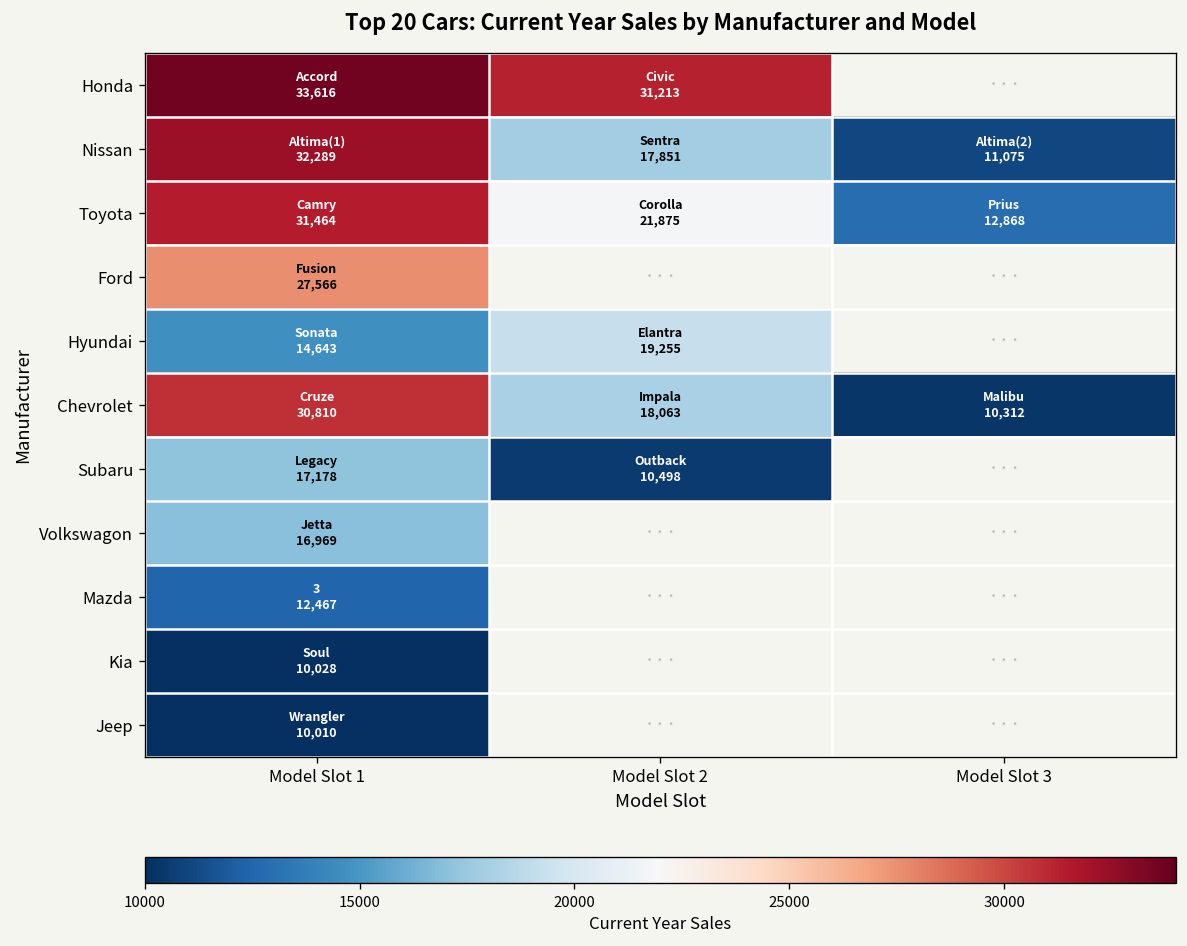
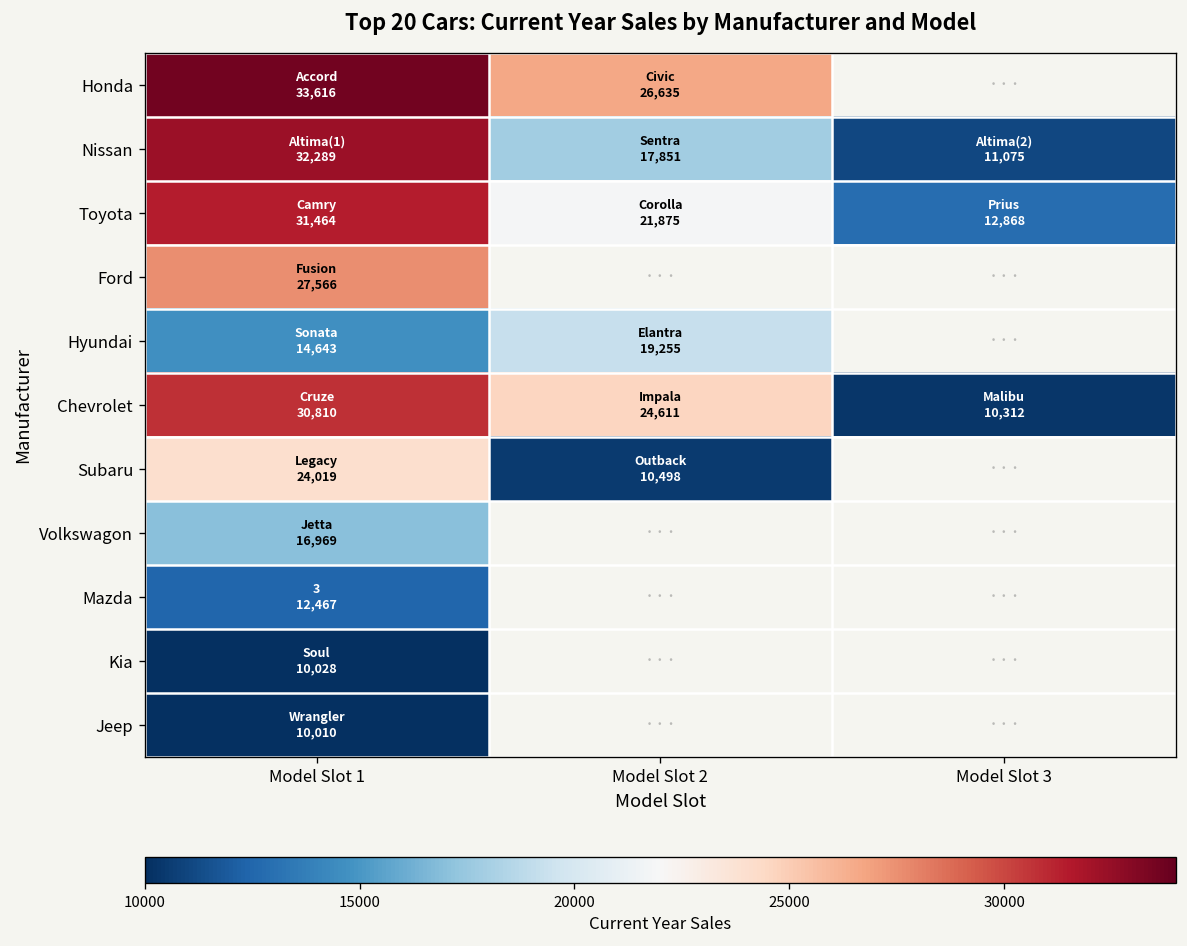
Honda, Model Slot 2: 31,213 -> 26,635
Chevrolet, Model Slot 2: 18,063 -> 24,611
Subaru, Model Slot 1: 17,178 -> 24,019
